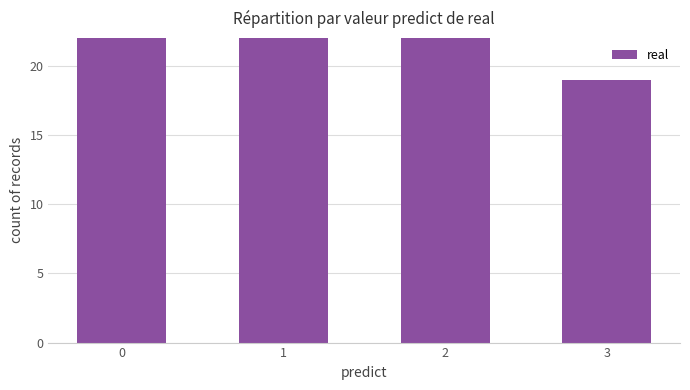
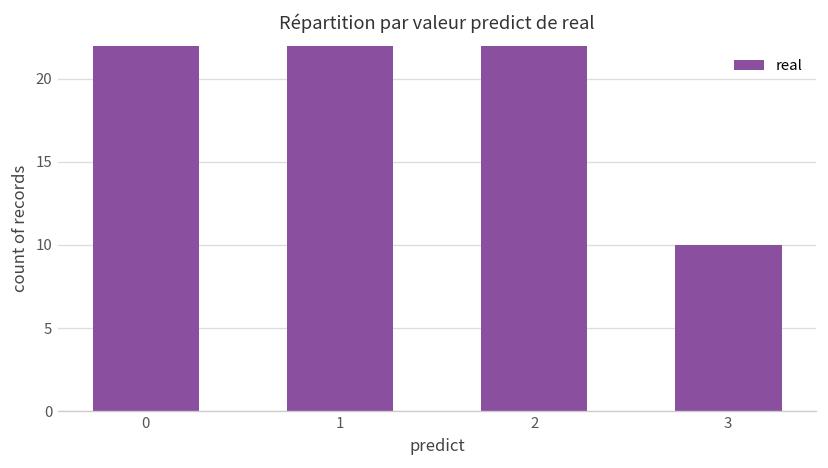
3: 19 -> 10
